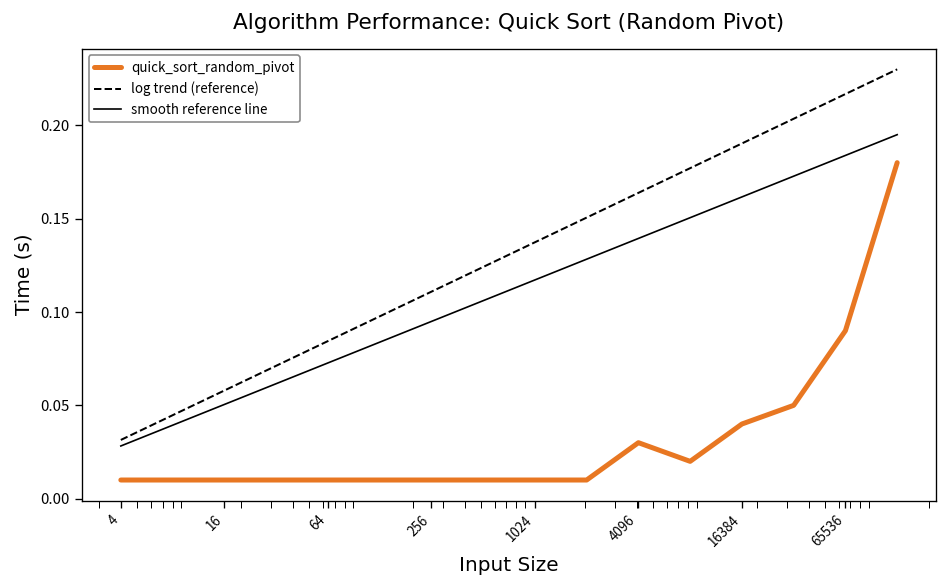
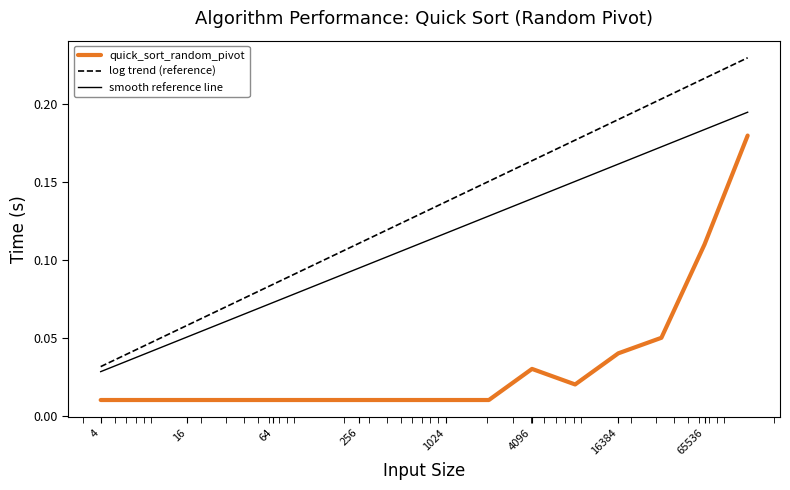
quick_sort_random_pivot, 65536: 0.09 -> 0.11
